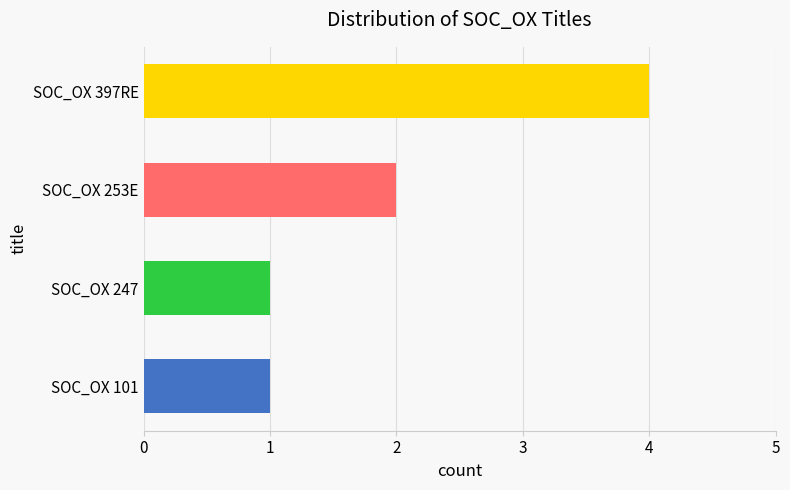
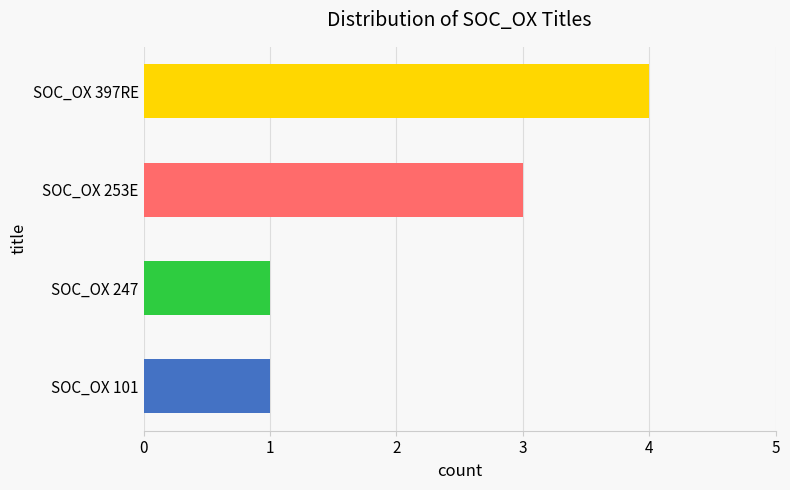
SOC_OX 253E: 2 -> 3
